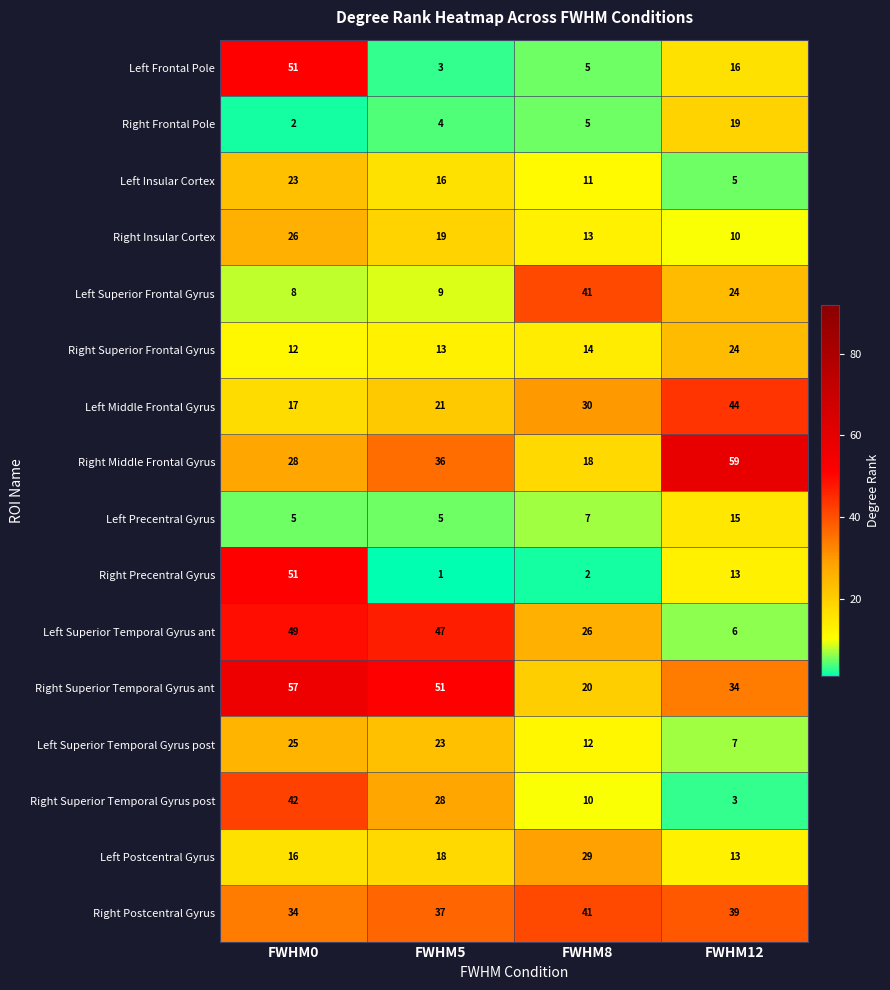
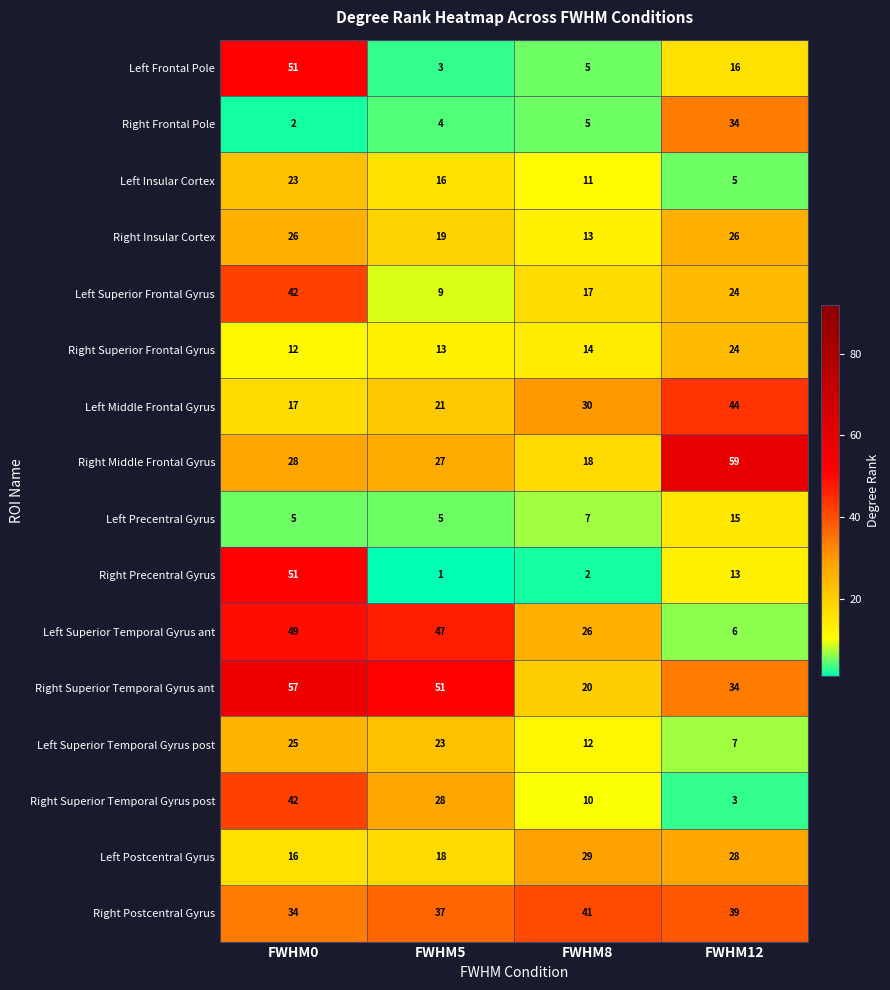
Right Frontal Pole, FWHM12: 19 -> 34
Right Insular Cortex, FWHM12: 10 -> 26
Left Superior Frontal Gyrus, FWHM0: 8 -> 42
Left Superior Frontal Gyrus, FWHM8: 41 -> 17
Right Middle Frontal Gyrus, FWHM5: 36 -> 27
Left Postcentral Gyrus, FWHM12: 13 -> 28
